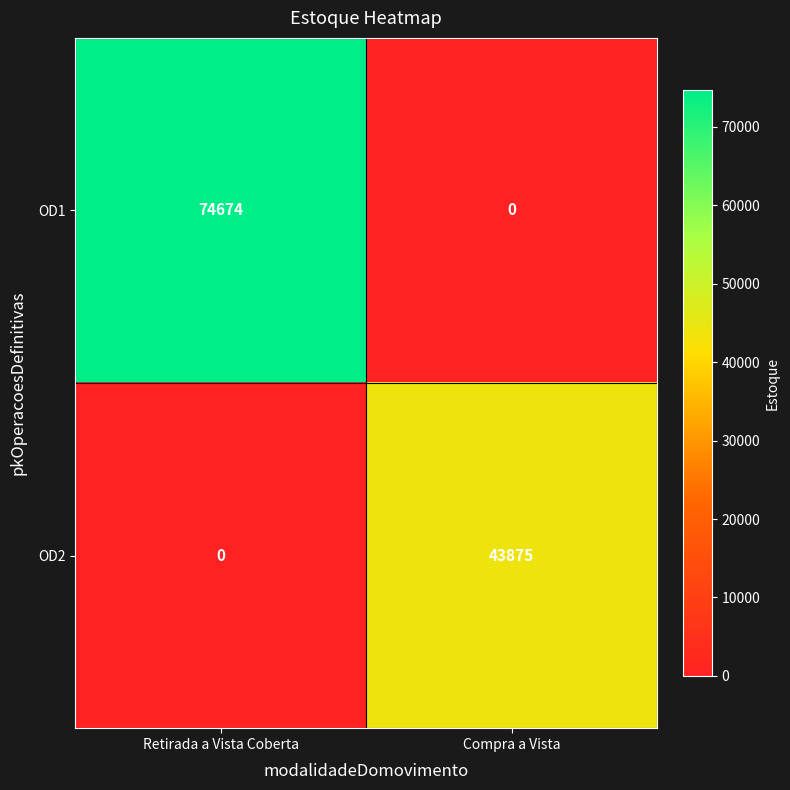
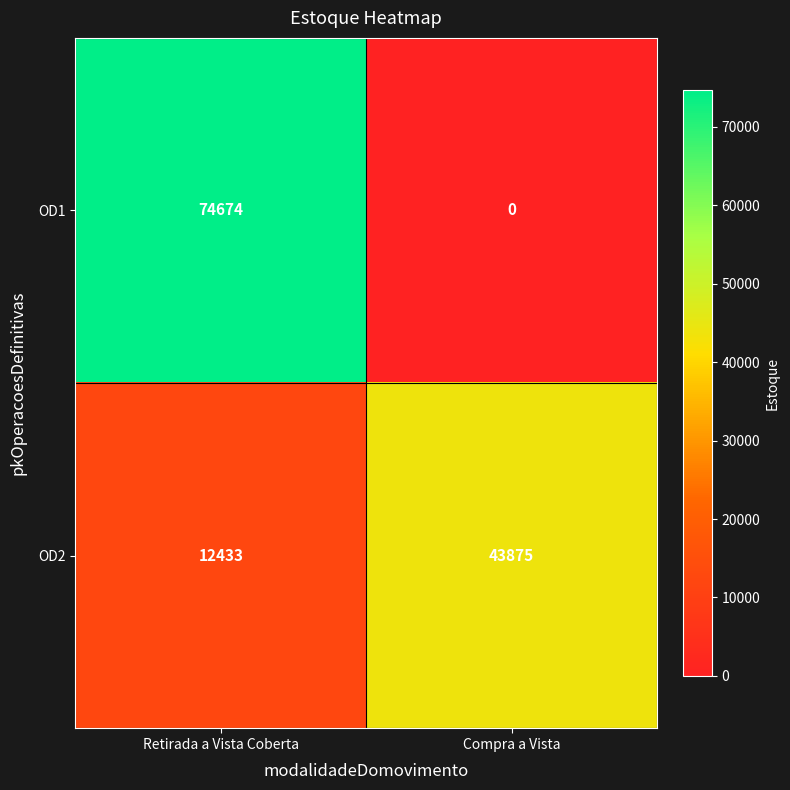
OD2, Retirada a Vista Coberta: 0 -> 12433
